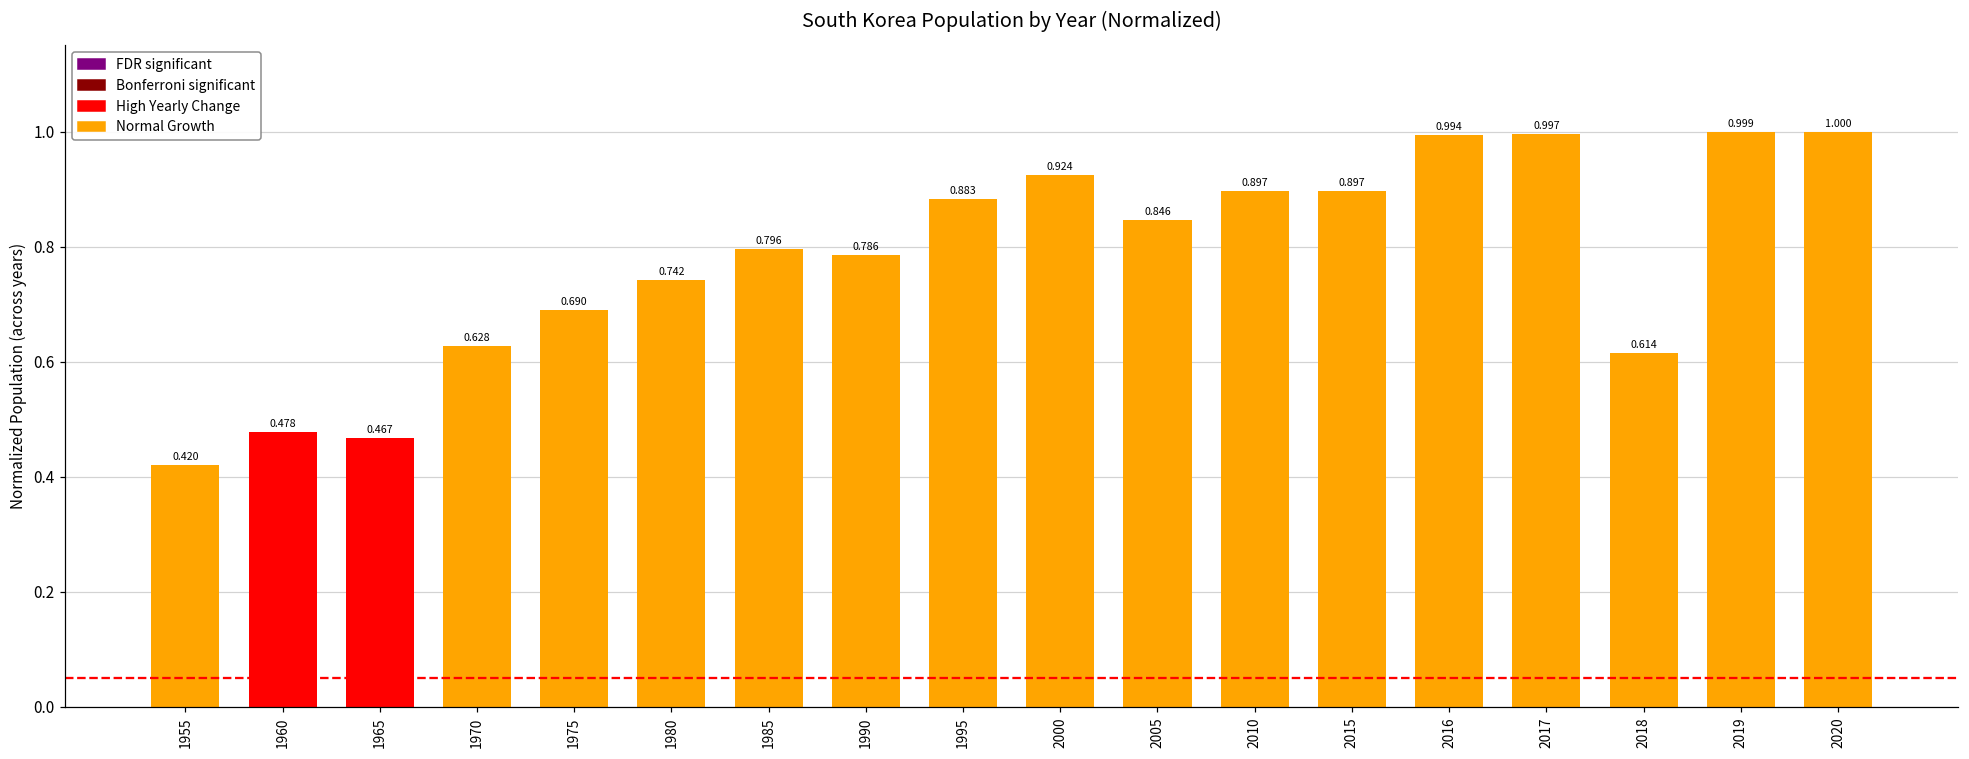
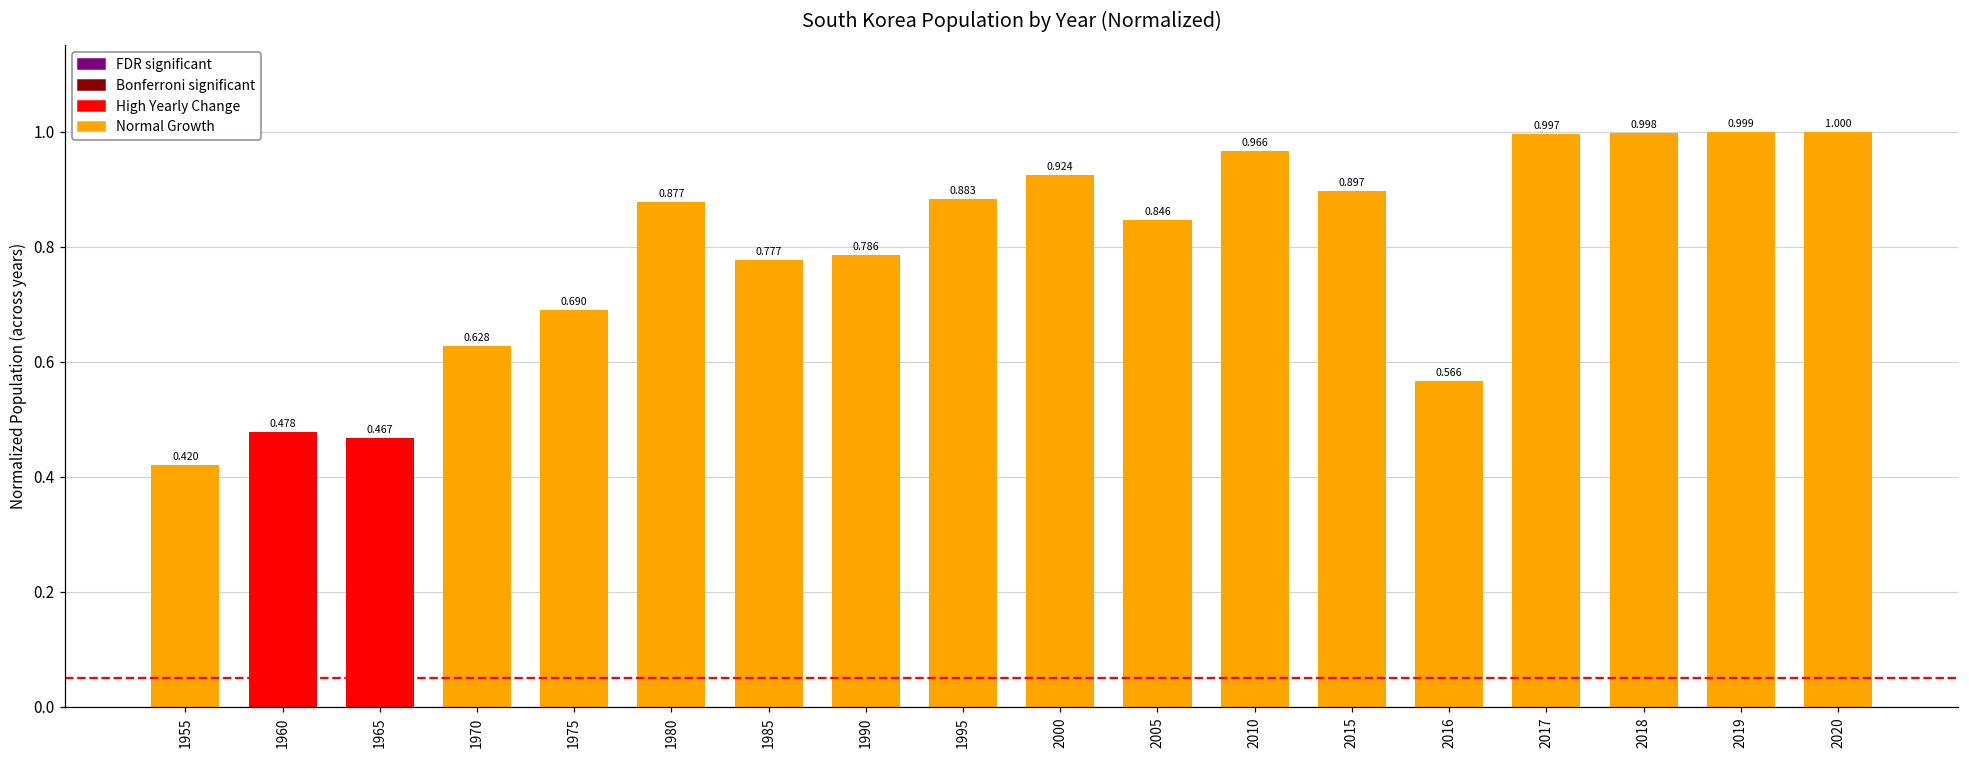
1980: 0.742 -> 0.877
1985: 0.796 -> 0.777
2010: 0.897 -> 0.966
2016: 0.994 -> 0.566
2018: 0.614 -> 0.998
